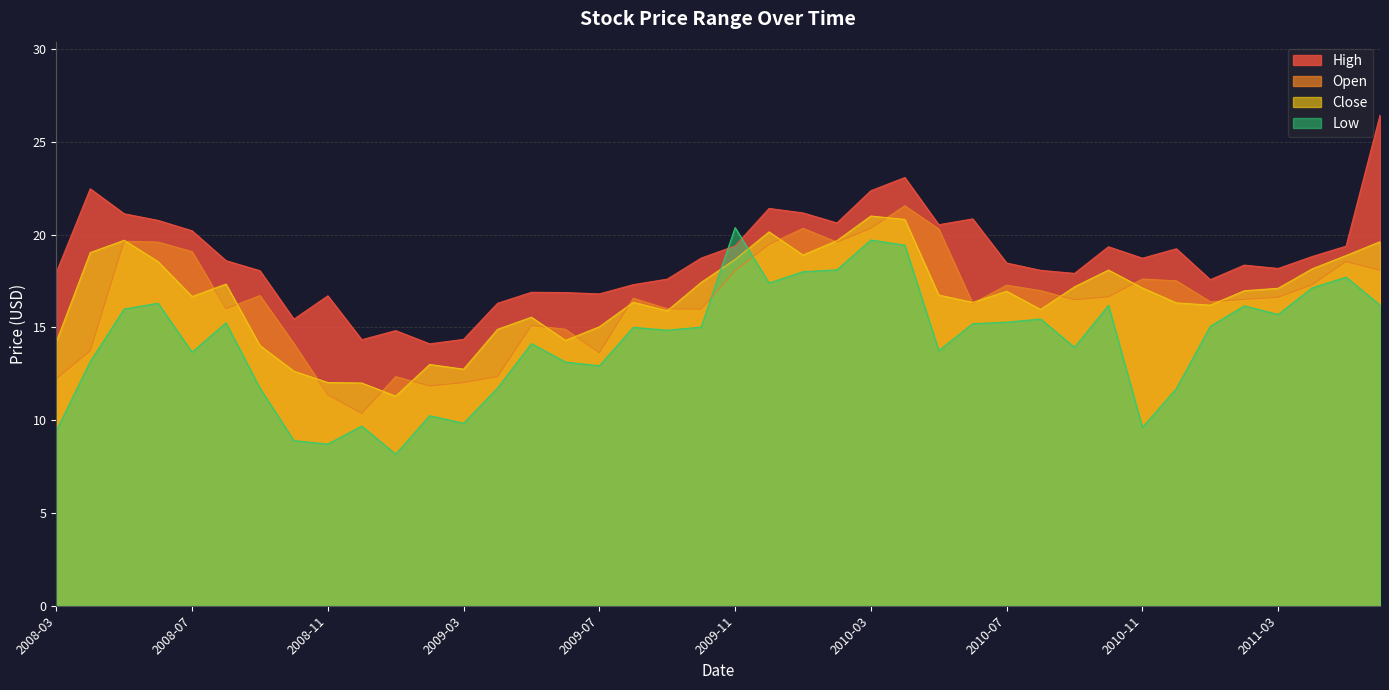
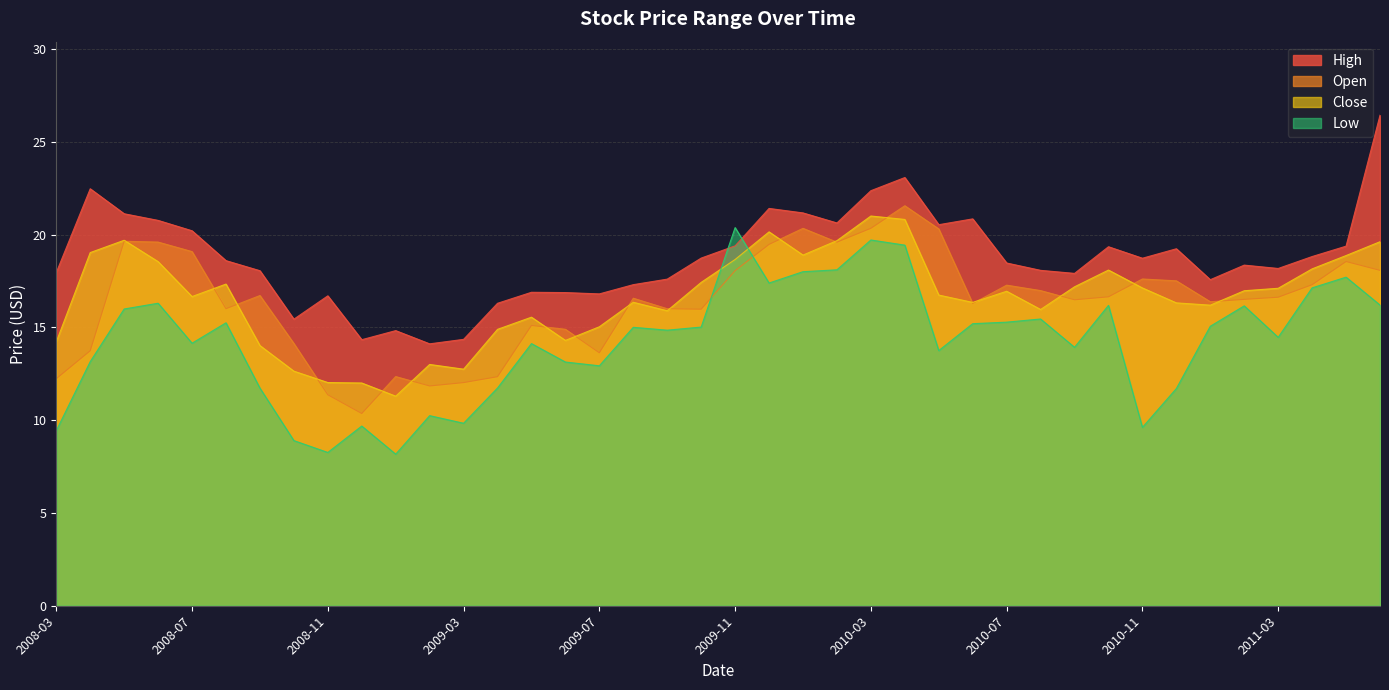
Low, 2008-07: 13.7 -> 14.1
Low, 2008-11: 8.7 -> 8.3
Low, 2011-03: 15.7 -> 14.5
